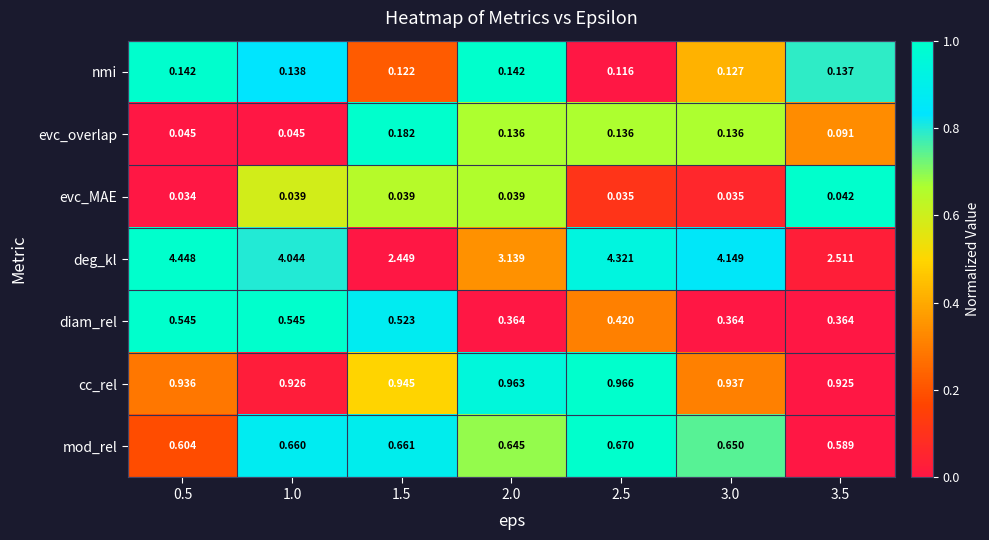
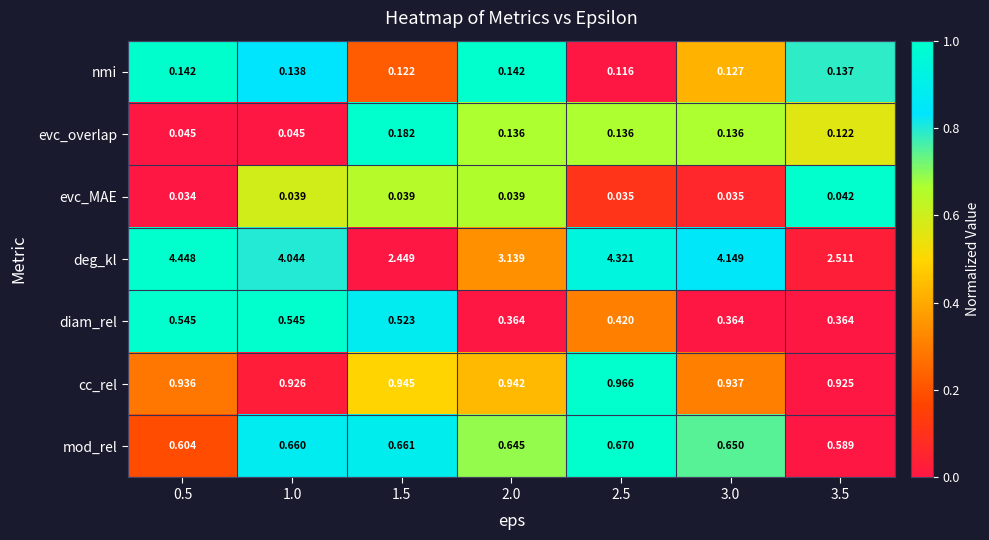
evc_overlap, 3.5: 0.091 -> 0.122
cc_rel, 2.0: 0.963 -> 0.942
